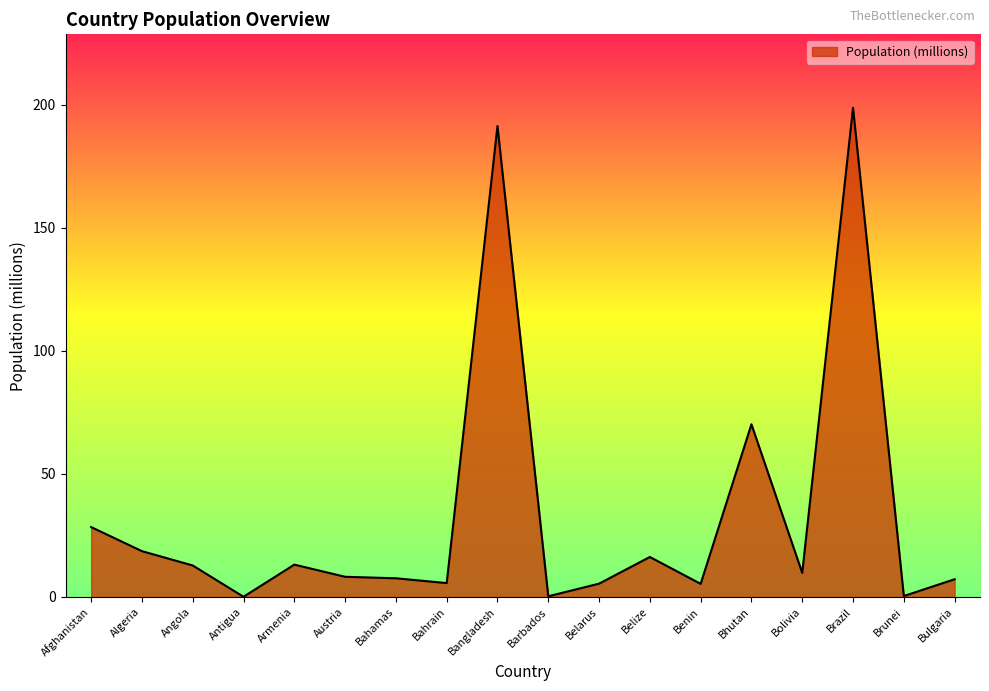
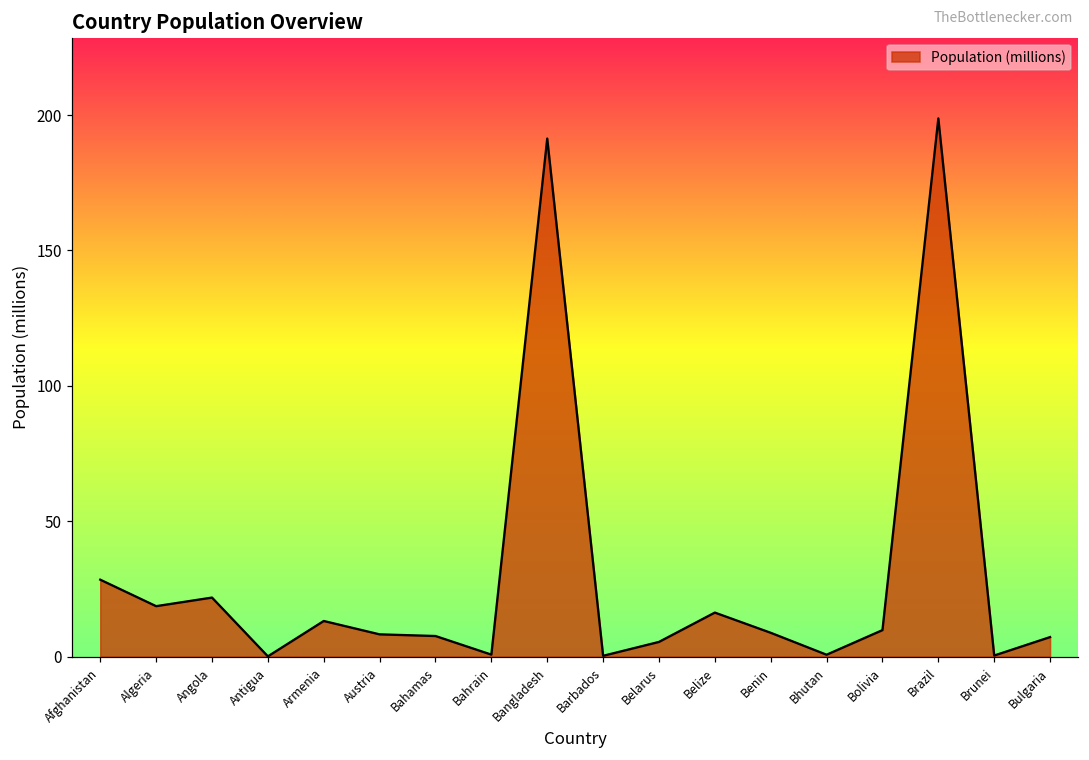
Angola: 13 -> 22
Bahrain: 6 -> 1
Benin: 5 -> 9
Bhutan: 70 -> 1
